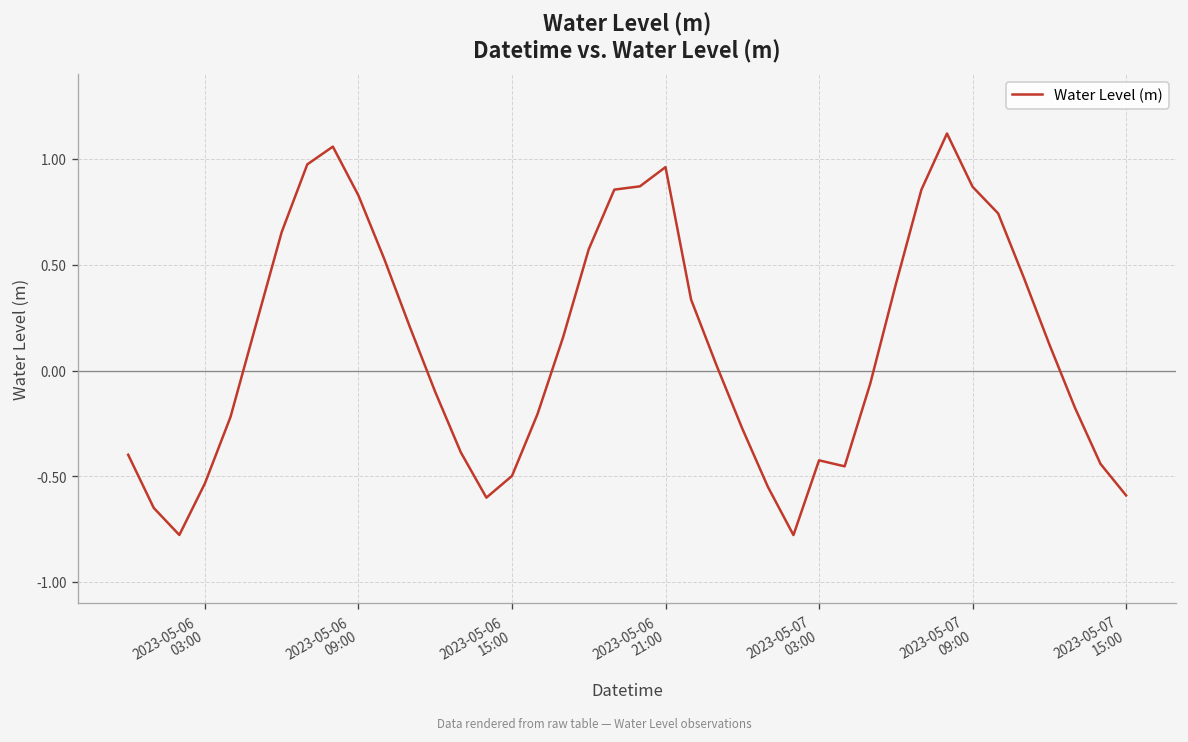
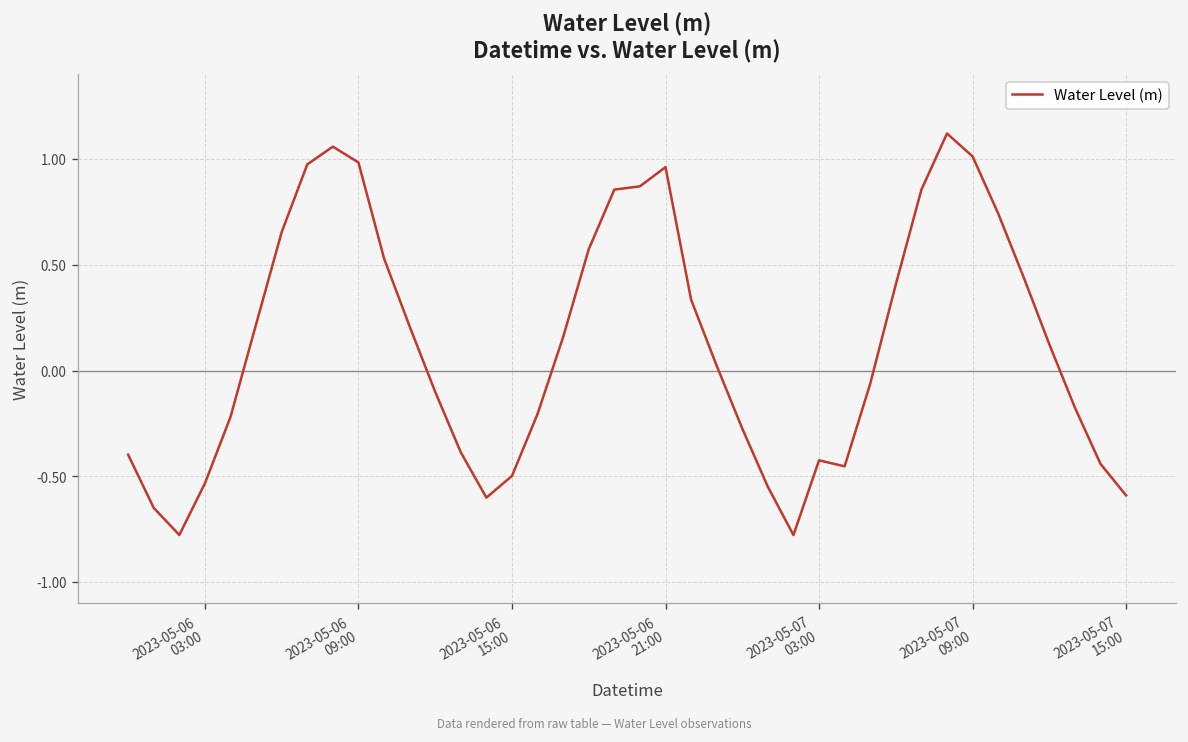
2023-05-06 09:00: 0.83 -> 0.98
2023-05-07 09:00: 0.87 -> 1.01
